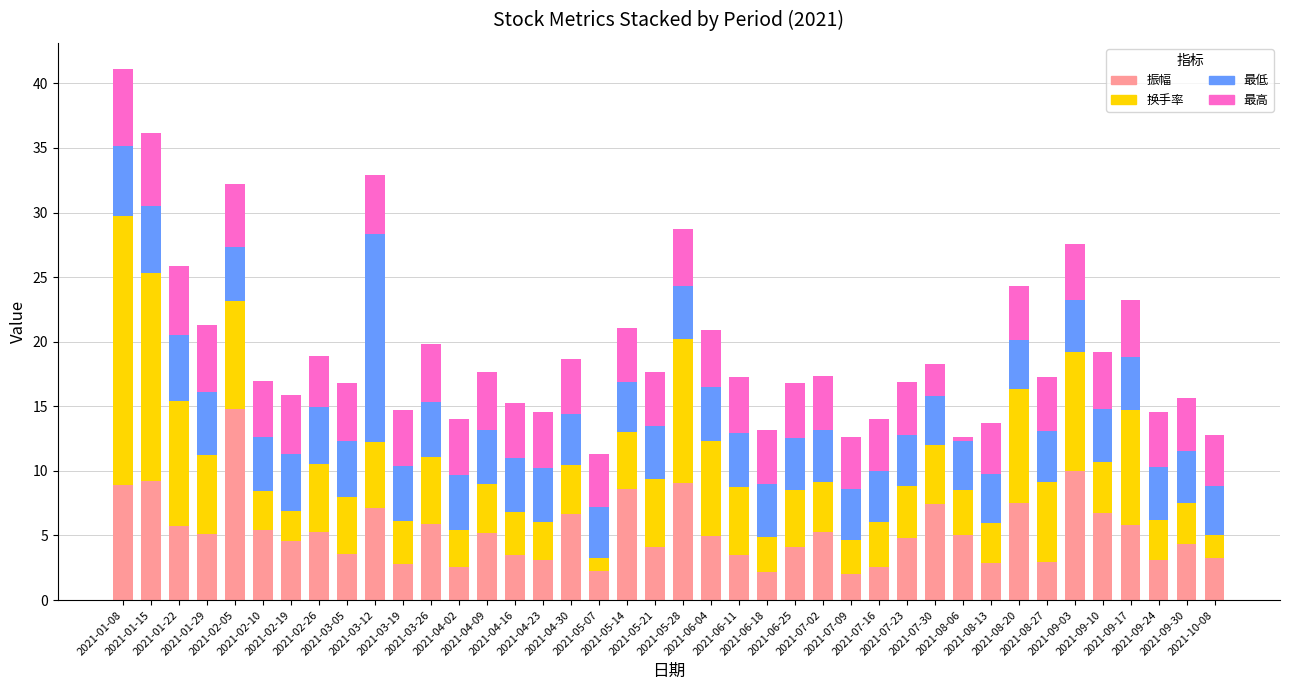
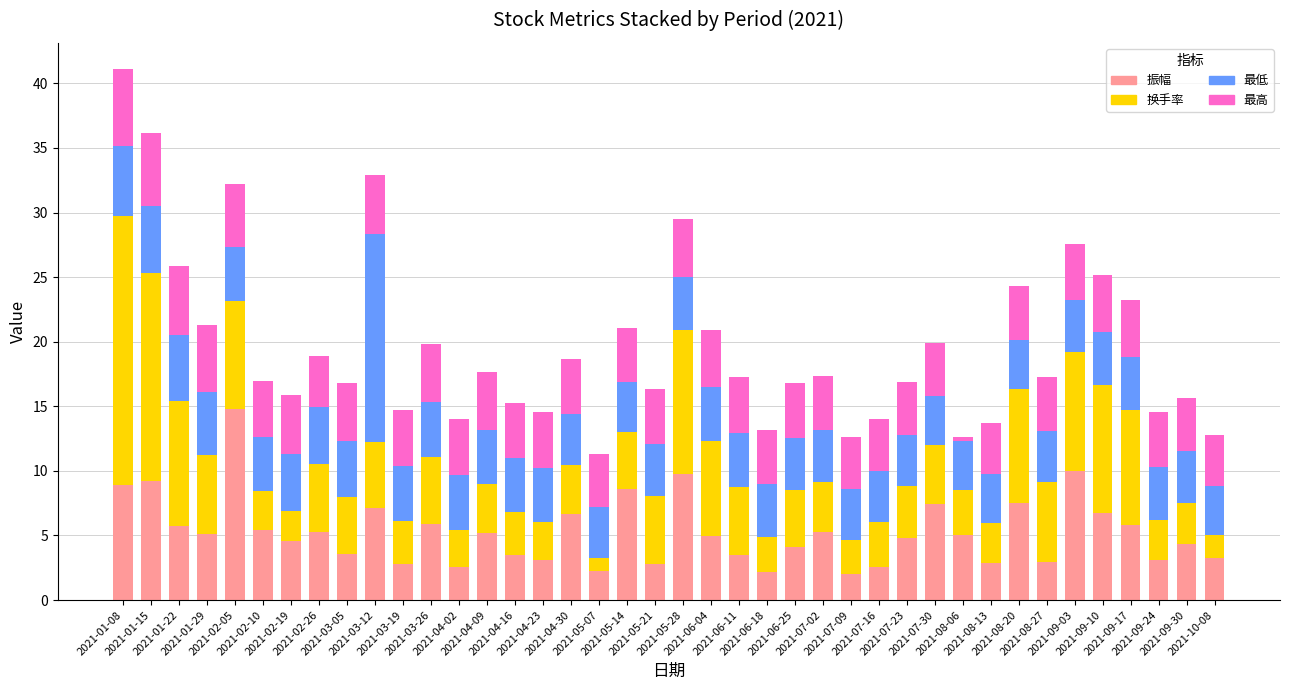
振幅, 2021-05-21: 4.1 -> 2.8
振幅, 2021-05-28: 9.1 -> 9.8
最高, 2021-07-30: 2.5 -> 4.1
换手率, 2021-09-10: 3.9 -> 9.9
